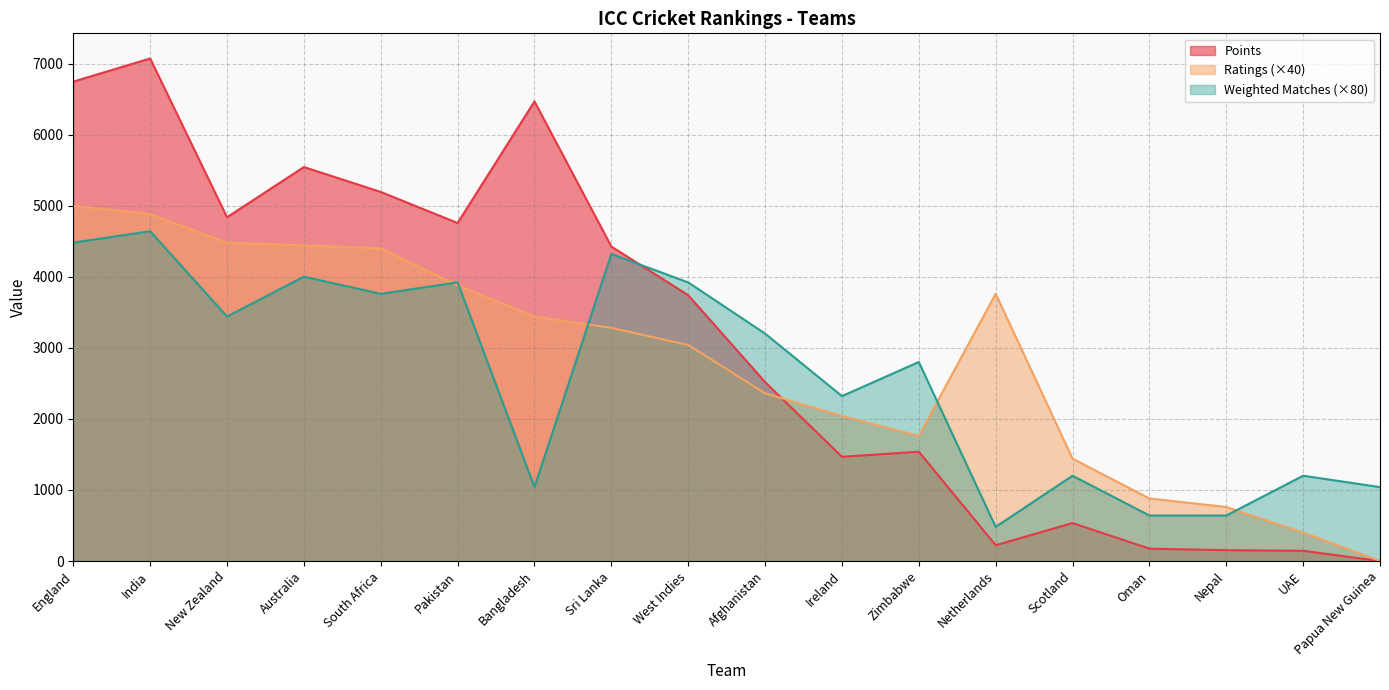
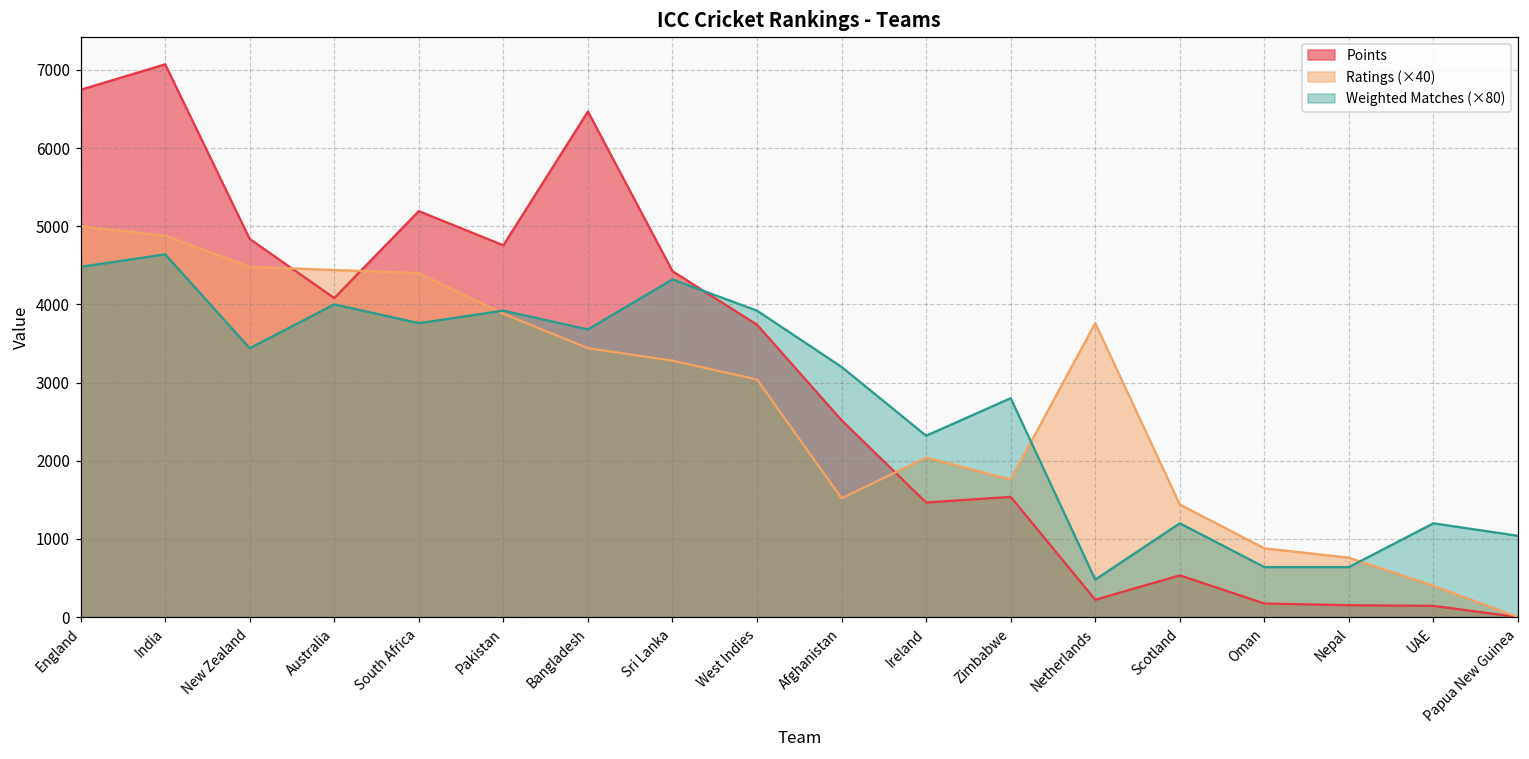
Points, Australia: 5500 -> 4100
Weighted Matches (×80), Bangladesh: 1000 -> 3700
Ratings (×40), Afghanistan: 2400 -> 1500
